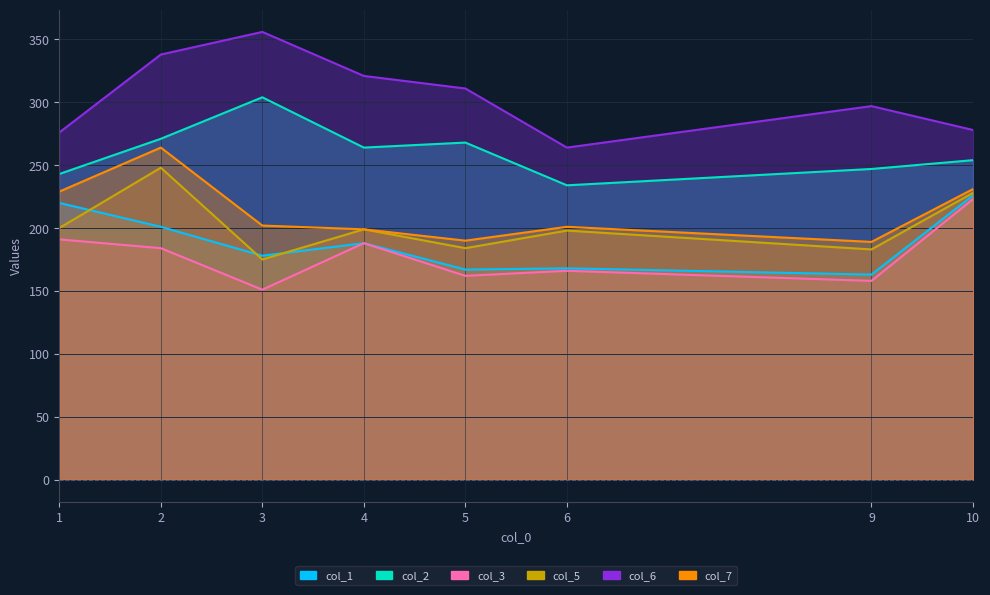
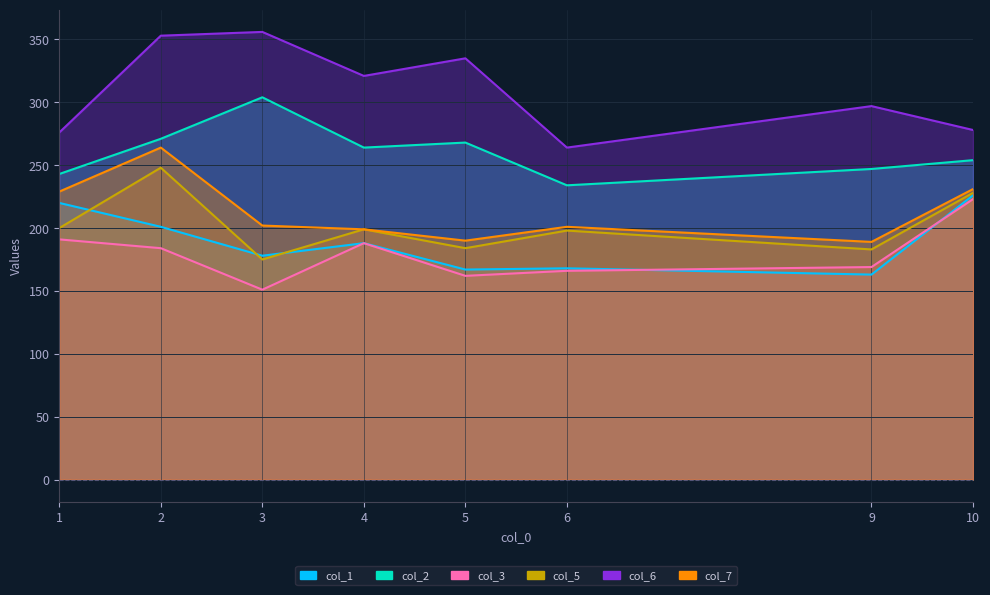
col_6, 2: 338 -> 353
col_6, 5: 311 -> 335
col_3, 9: 158 -> 169
